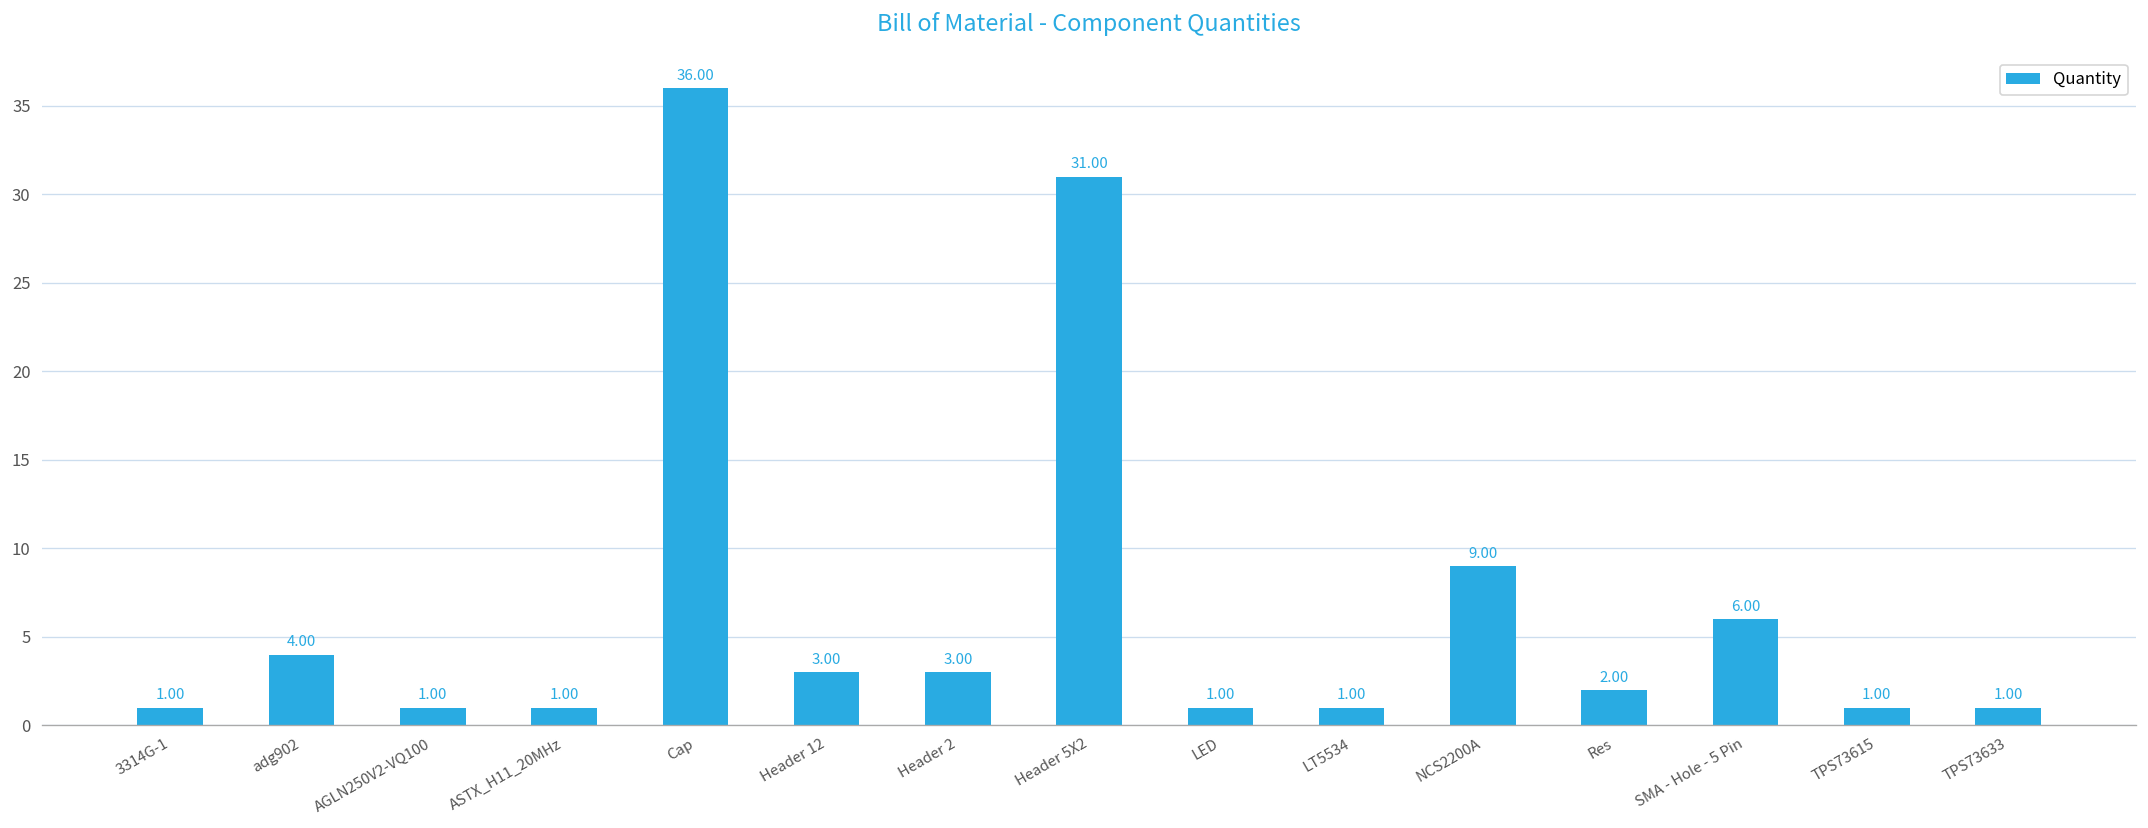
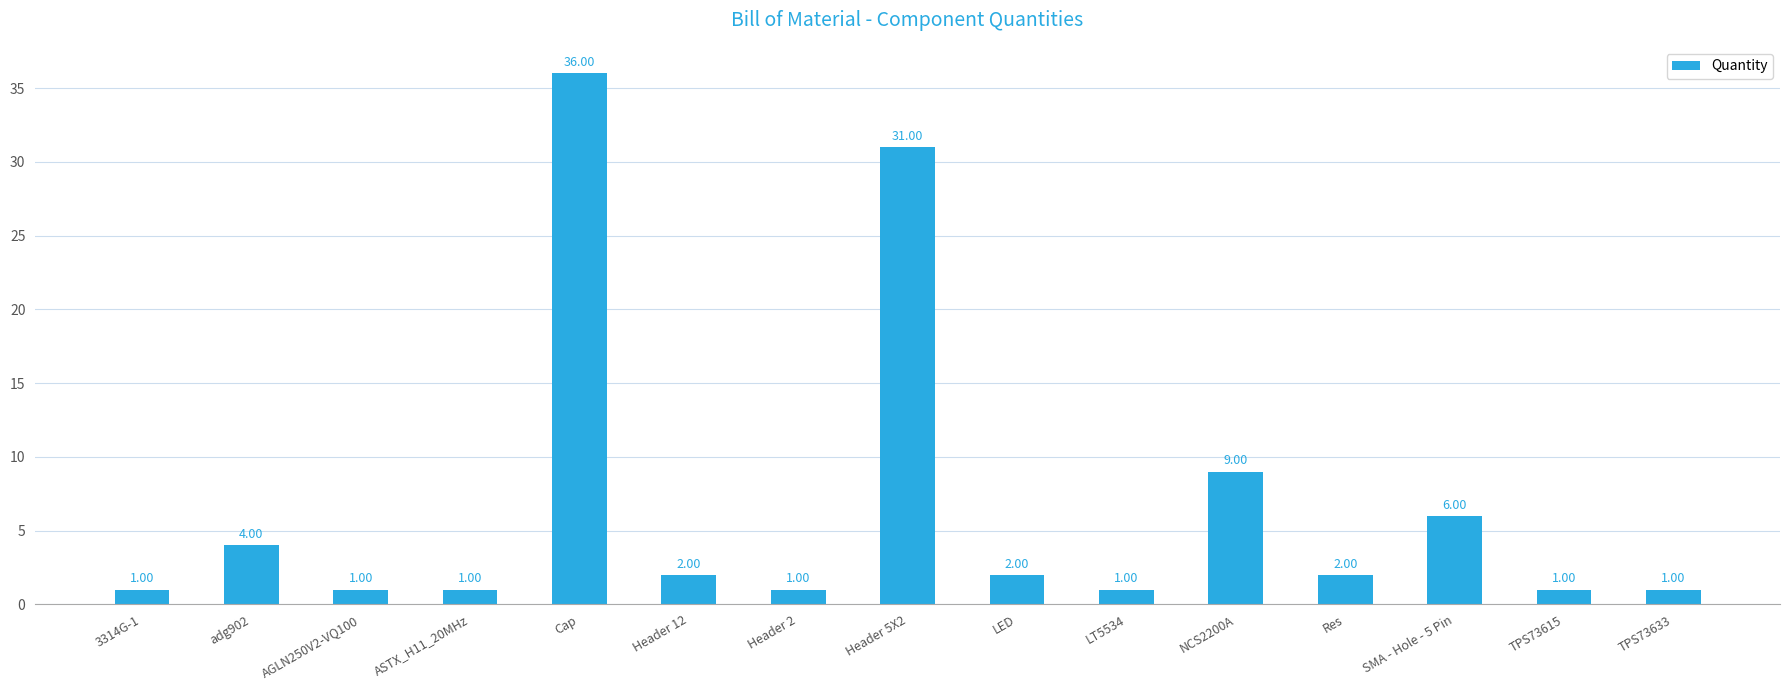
Header 12: 3.00 -> 2.00
Header 2: 3.00 -> 1.00
LED: 1.00 -> 2.00
